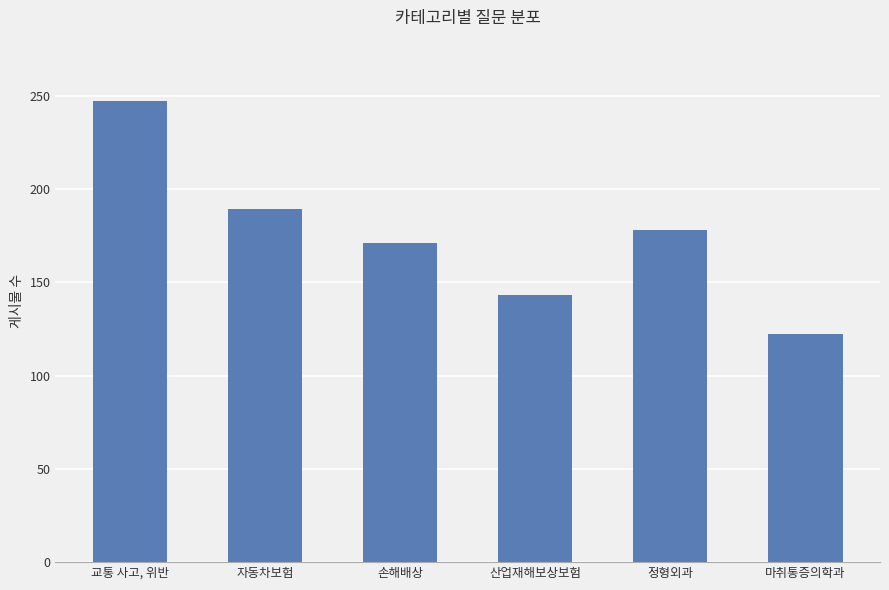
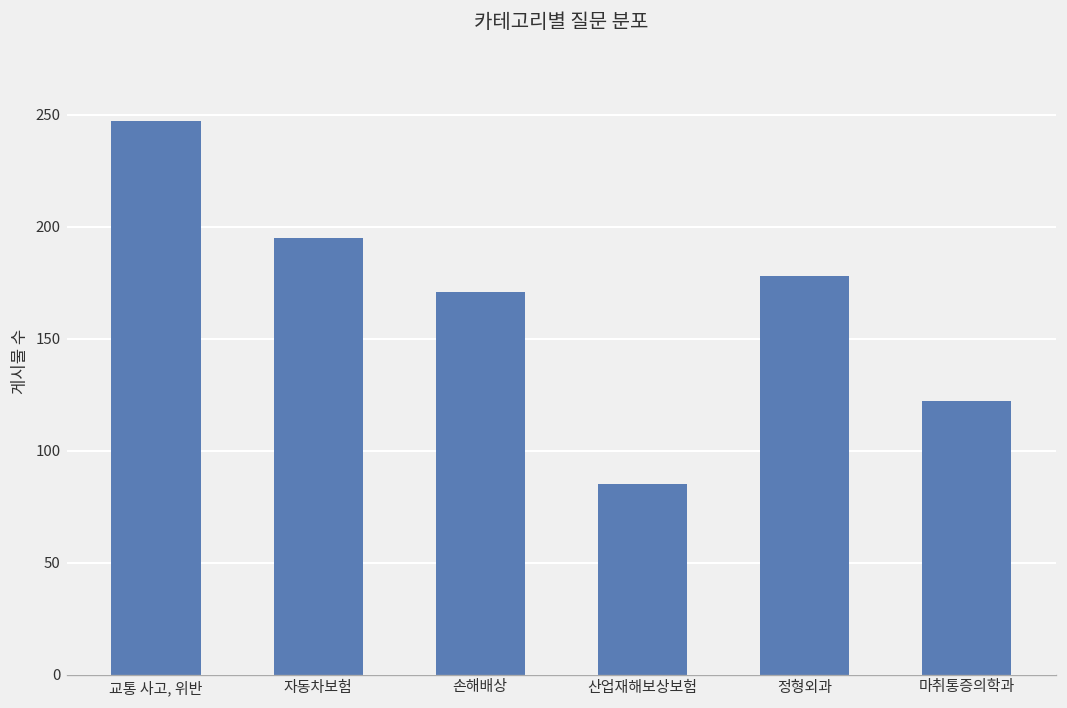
자동차보험: 189 -> 195
산업재해보상보험: 143 -> 85
